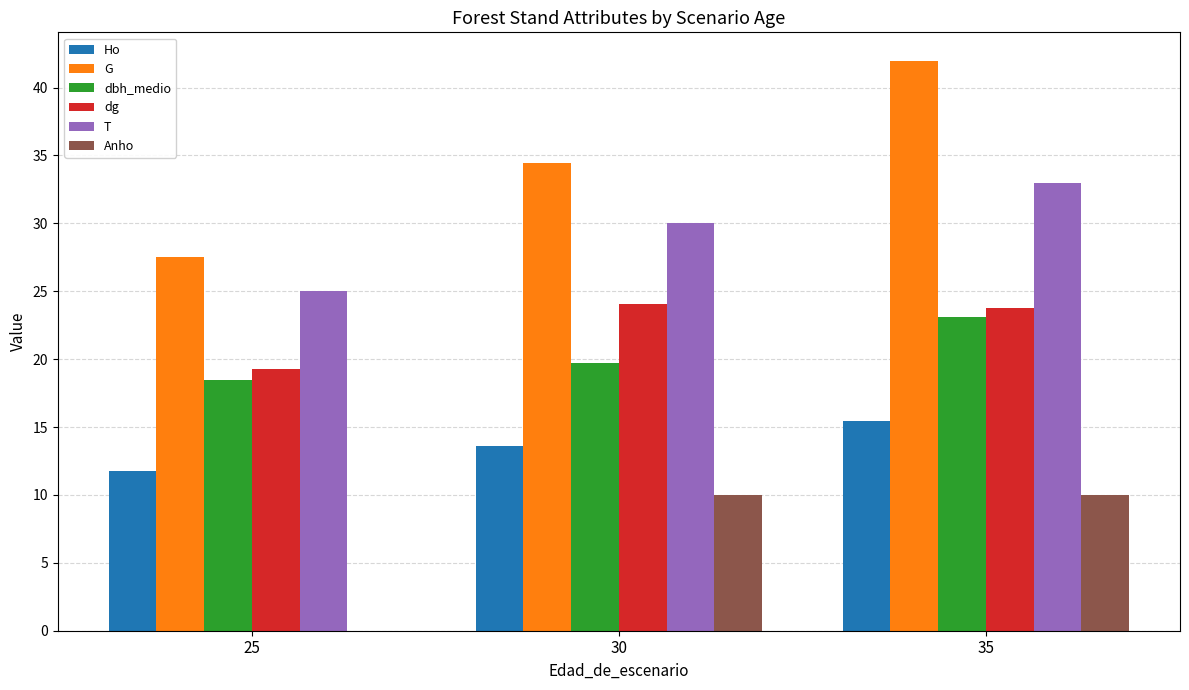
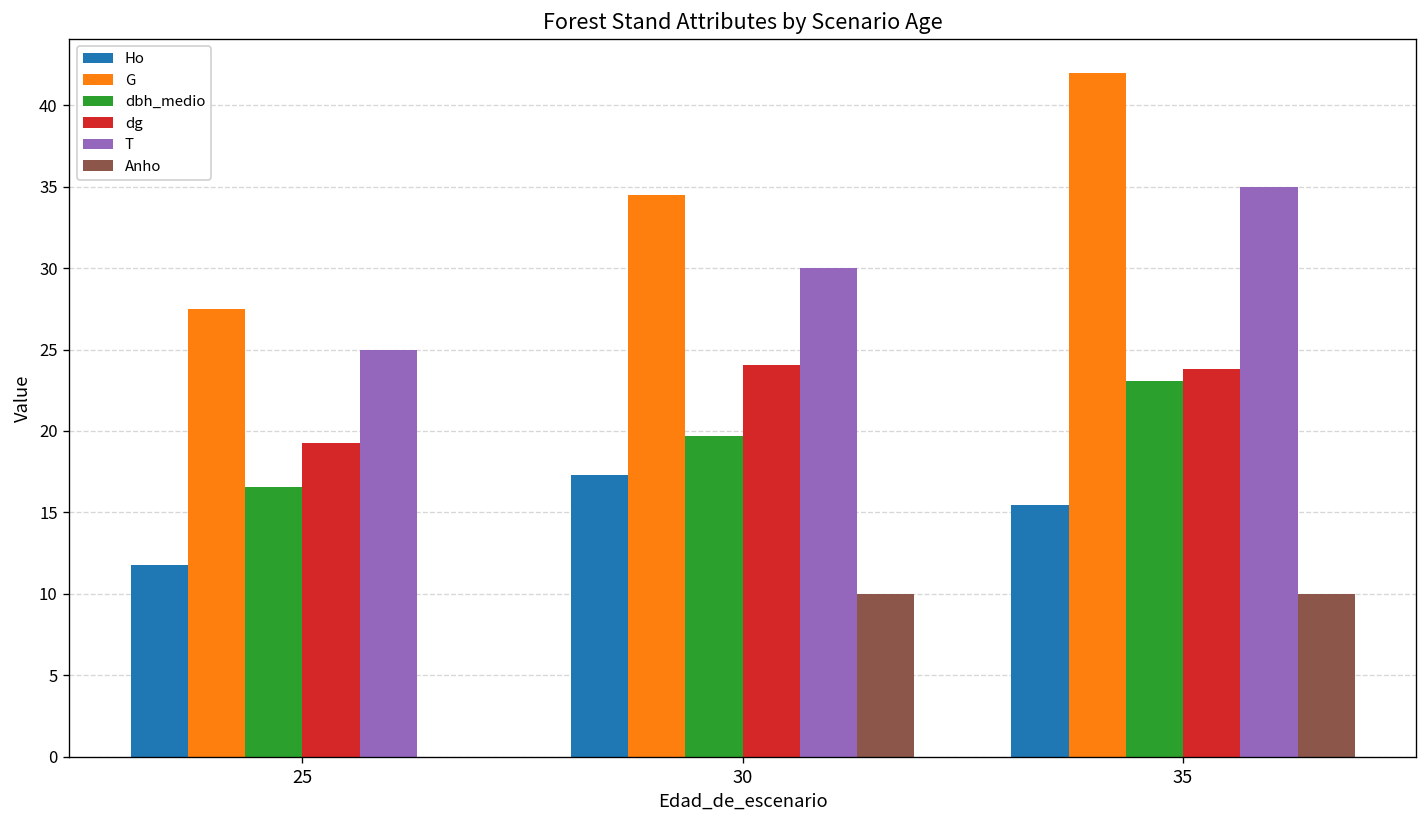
dbh_medio, 25: 18.4 -> 16.5
Ho, 30: 13.6 -> 17.3
T, 35: 33 -> 35
